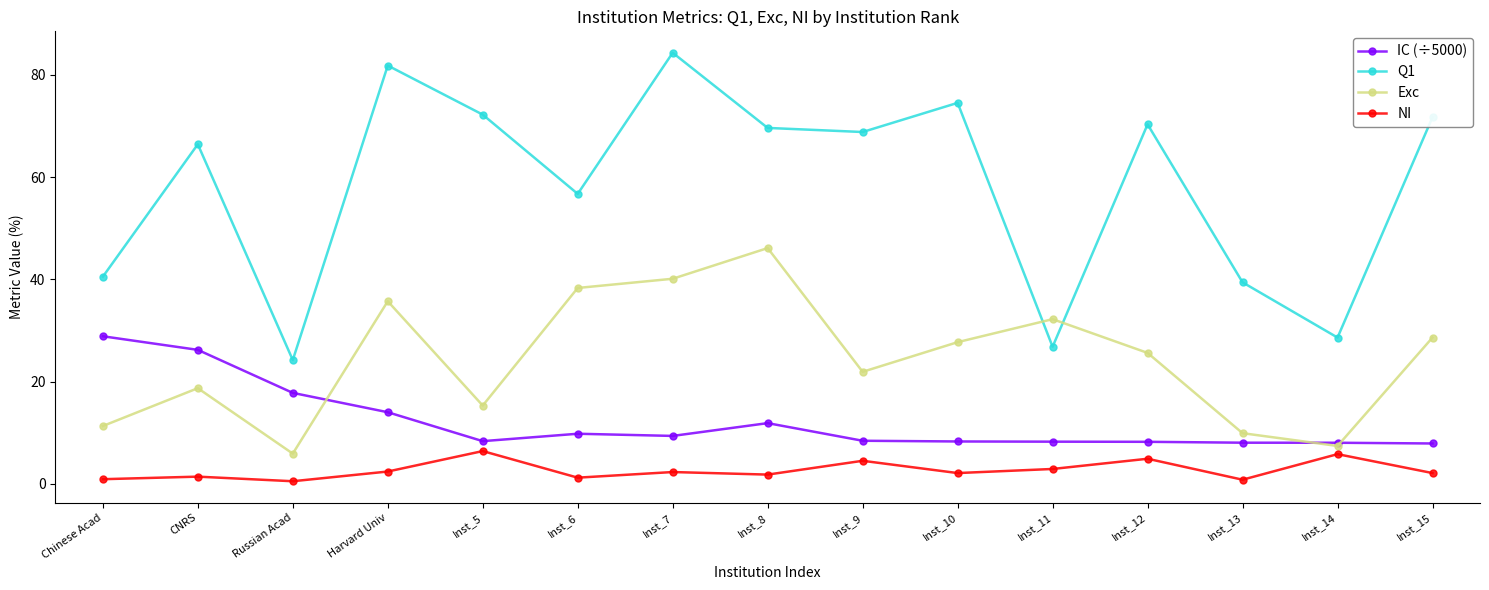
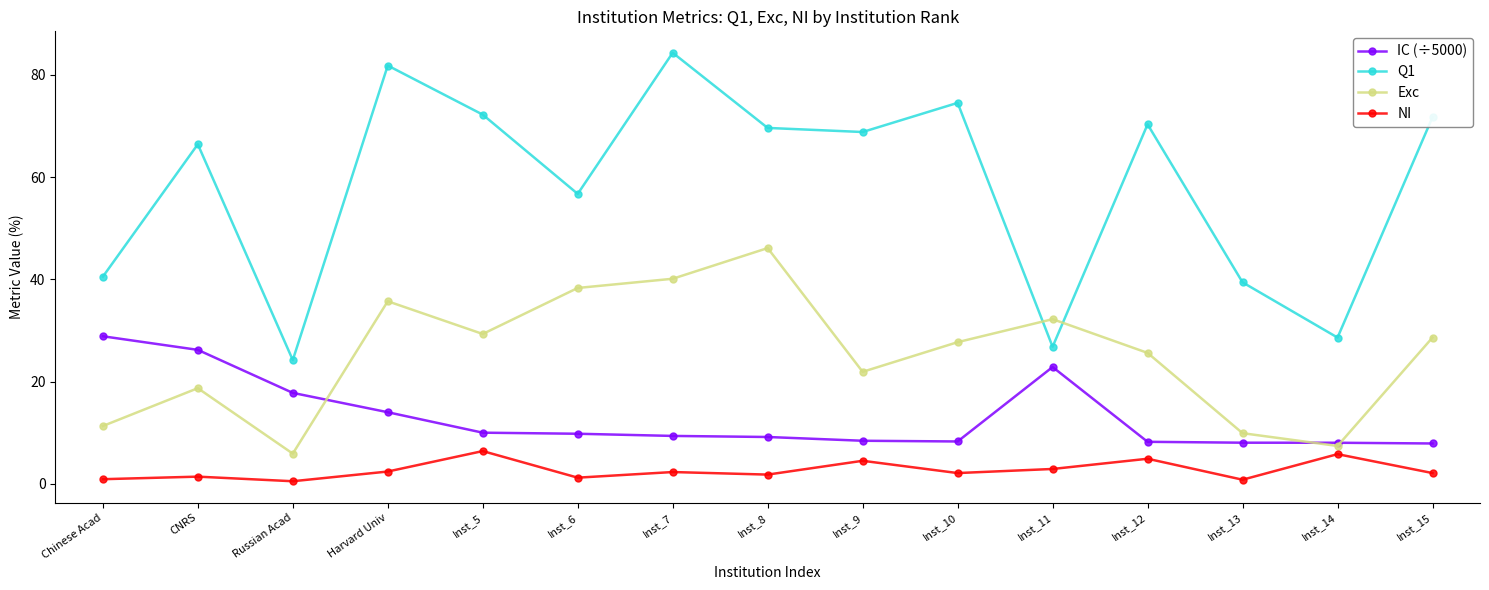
IC (÷5000), Inst_5: 8 -> 10
Exc, Inst_5: 15 -> 29
IC (÷5000), Inst_8: 12 -> 9
IC (÷5000), Inst_11: 8 -> 23
